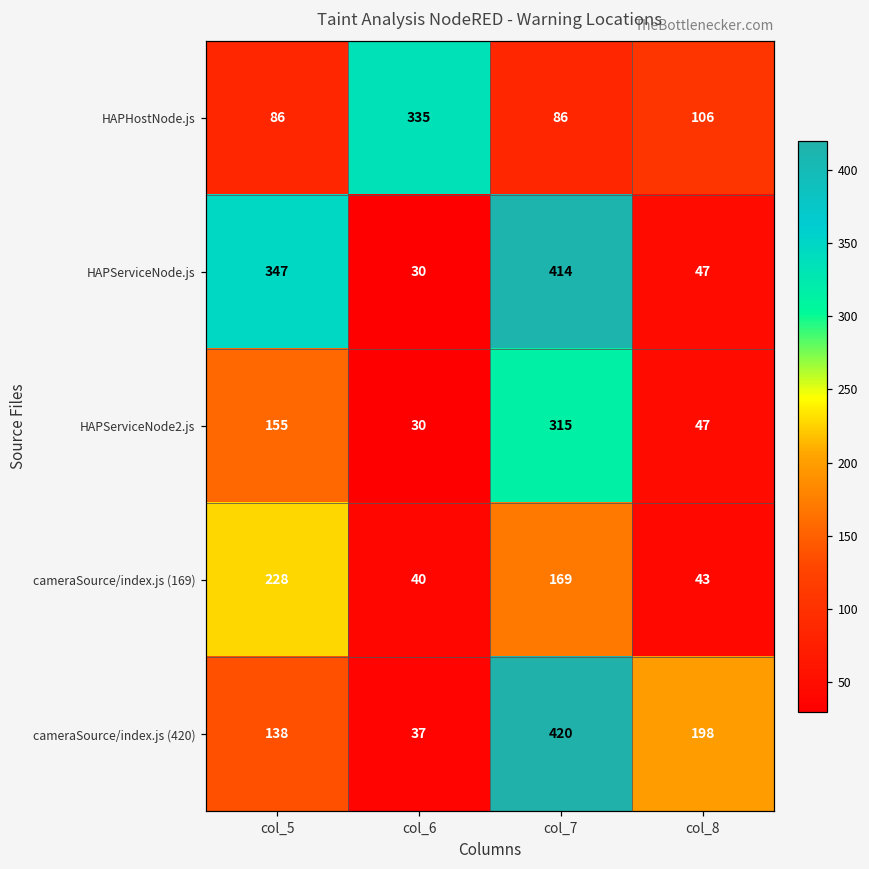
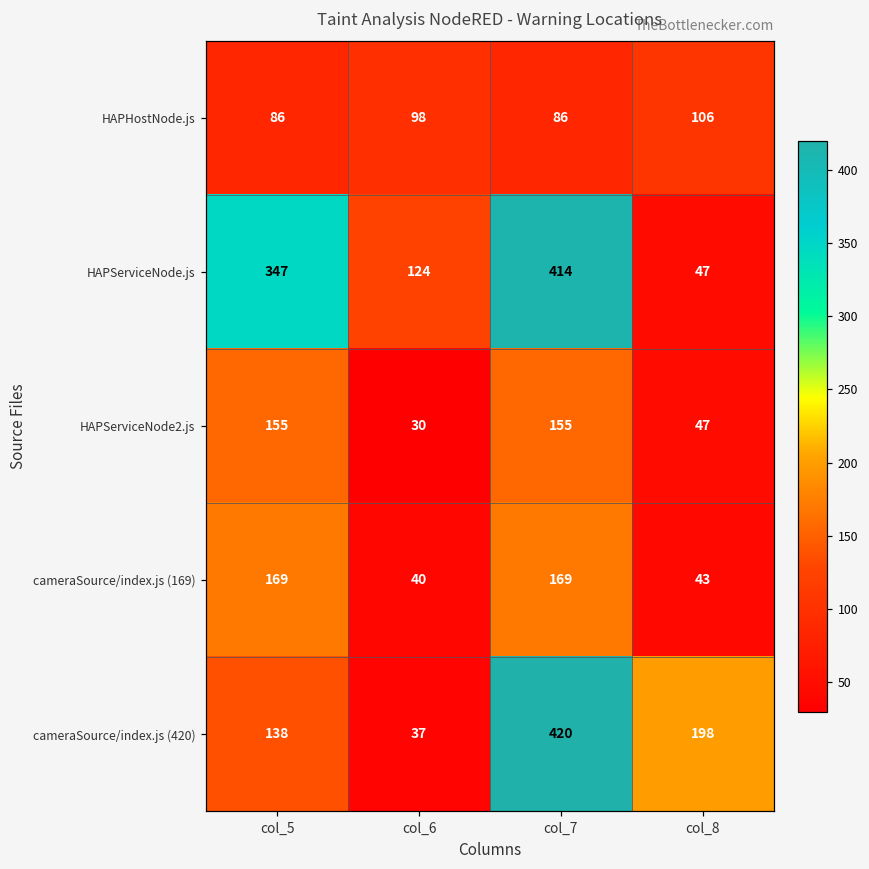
HAPHostNode.js, col_6: 335 -> 98
HAPServiceNode.js, col_6: 30 -> 124
HAPServiceNode2.js, col_7: 315 -> 155
cameraSource/index.js (169), col_5: 228 -> 169
